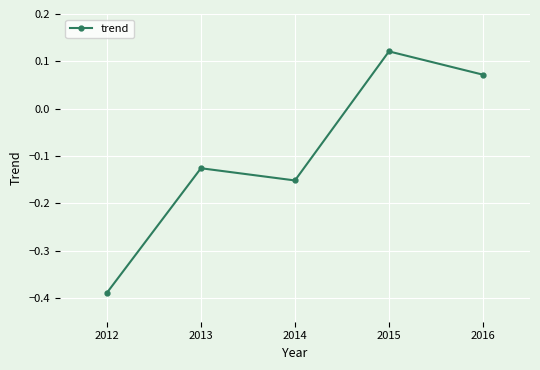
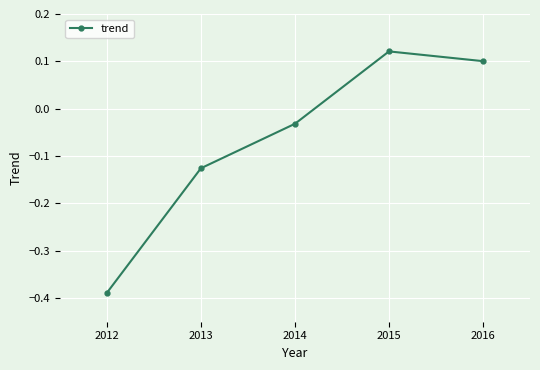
2014: -0.15 -> -0.03
2016: 0.07 -> 0.10
